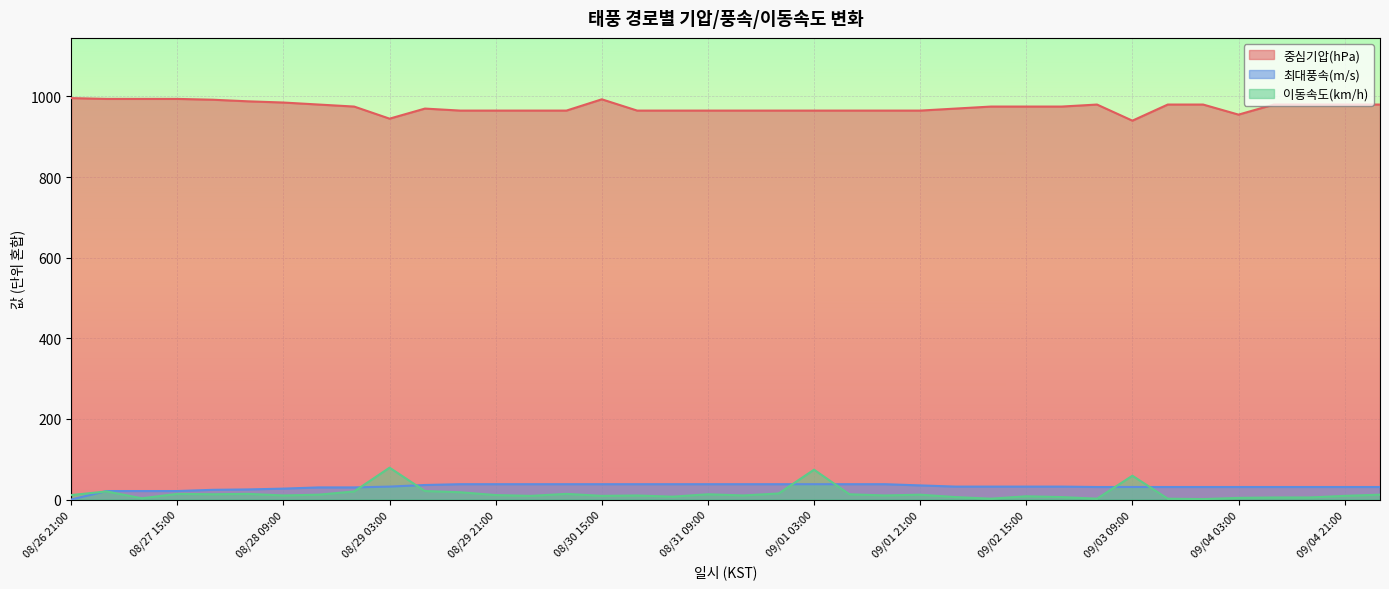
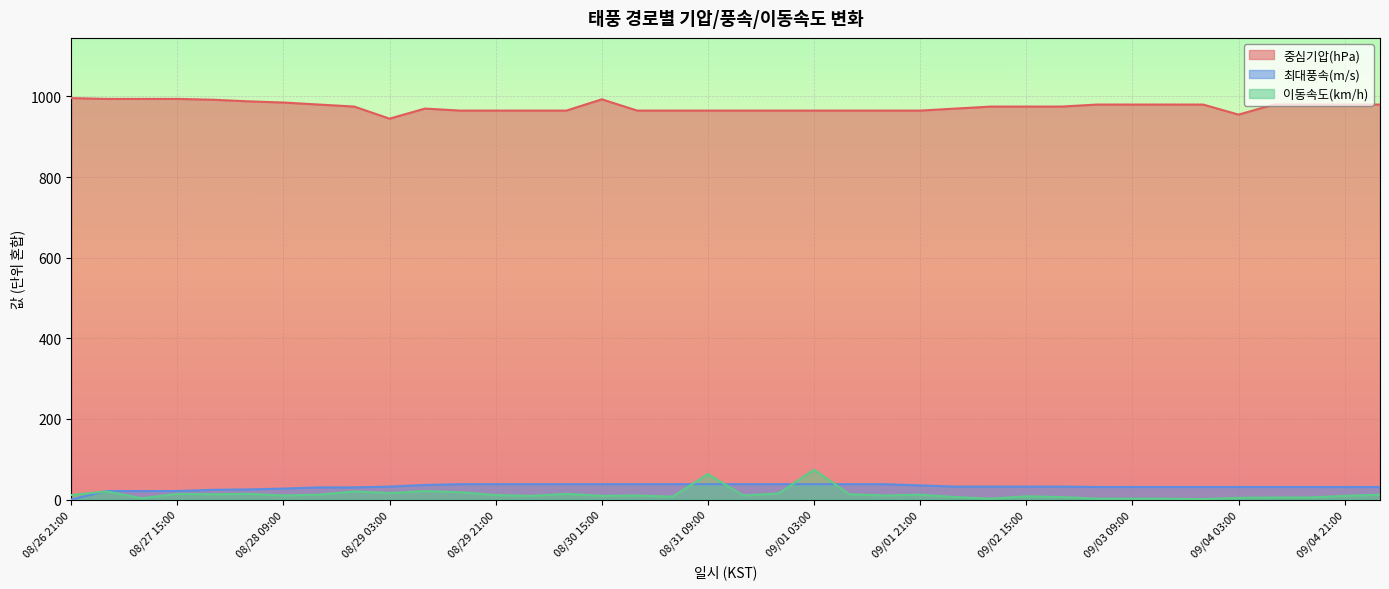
이동속도(km/h), 08/29 03:00: 80 -> 20
이동속도(km/h), 08/31 09:00: 10 -> 60
중심기압(hPa), 09/03 09:00: 940 -> 980
이동속도(km/h), 09/03 09:00: 60 -> 0
